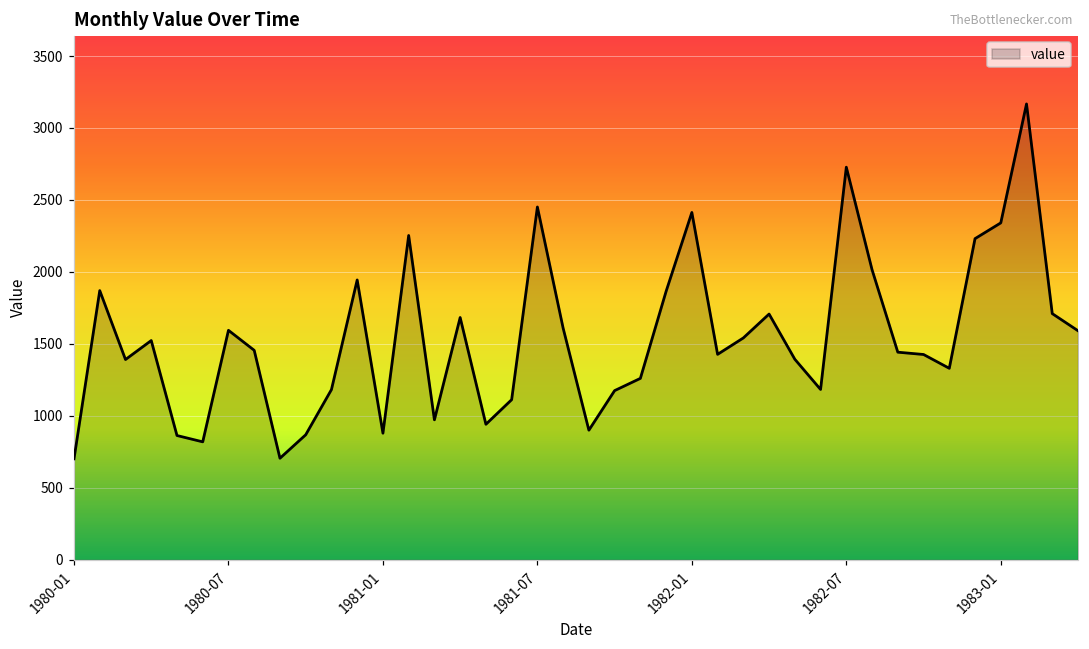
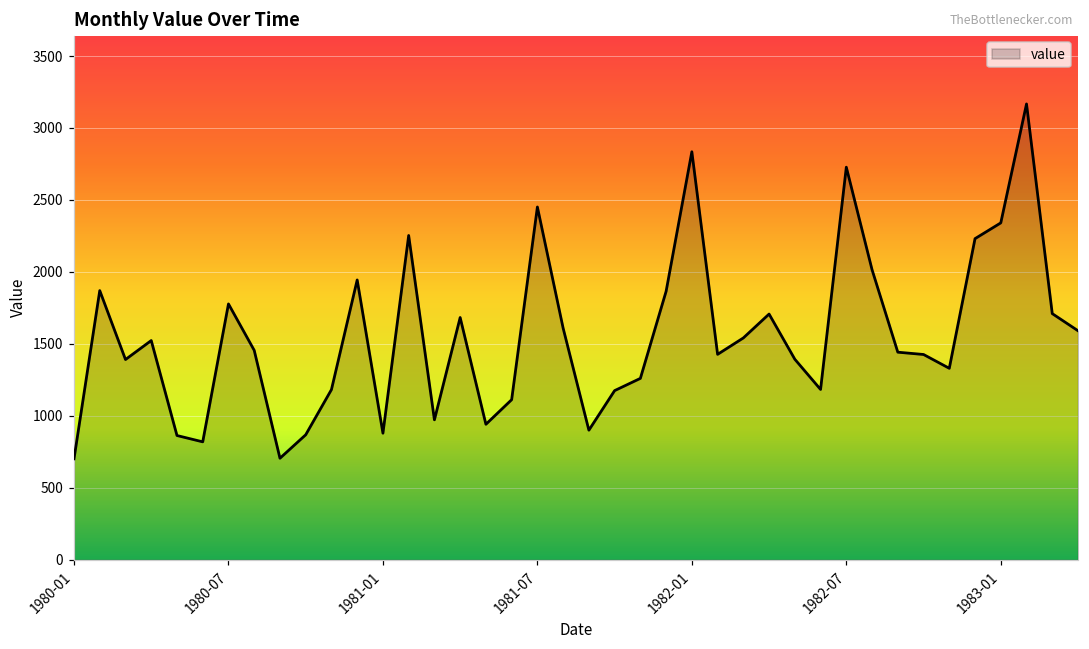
1980-07: 1590 -> 1780
1982-01: 2410 -> 2830
